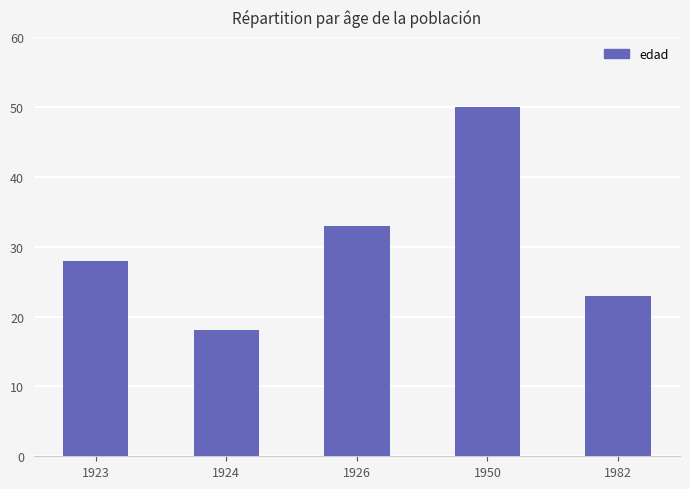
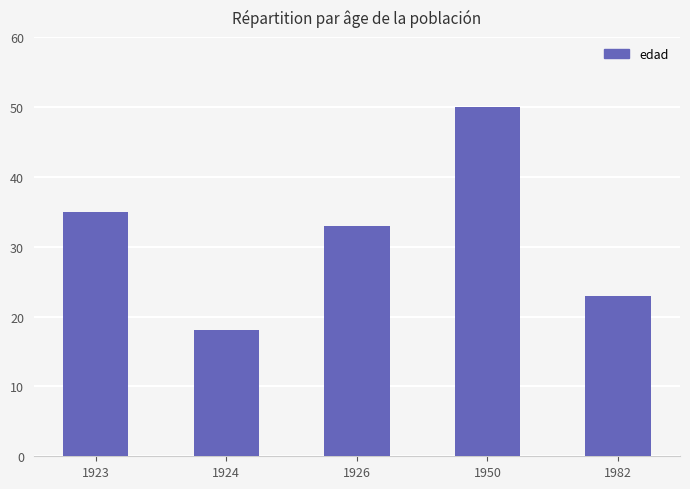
1923: 28 -> 35
